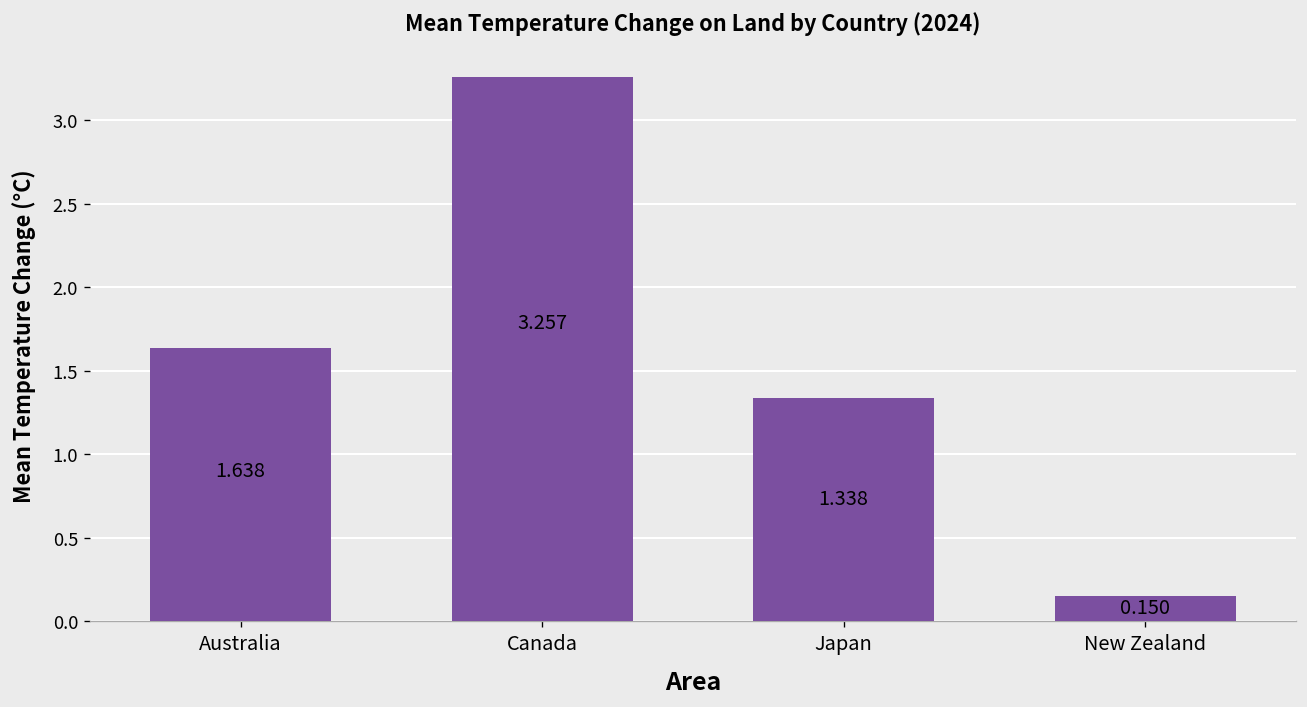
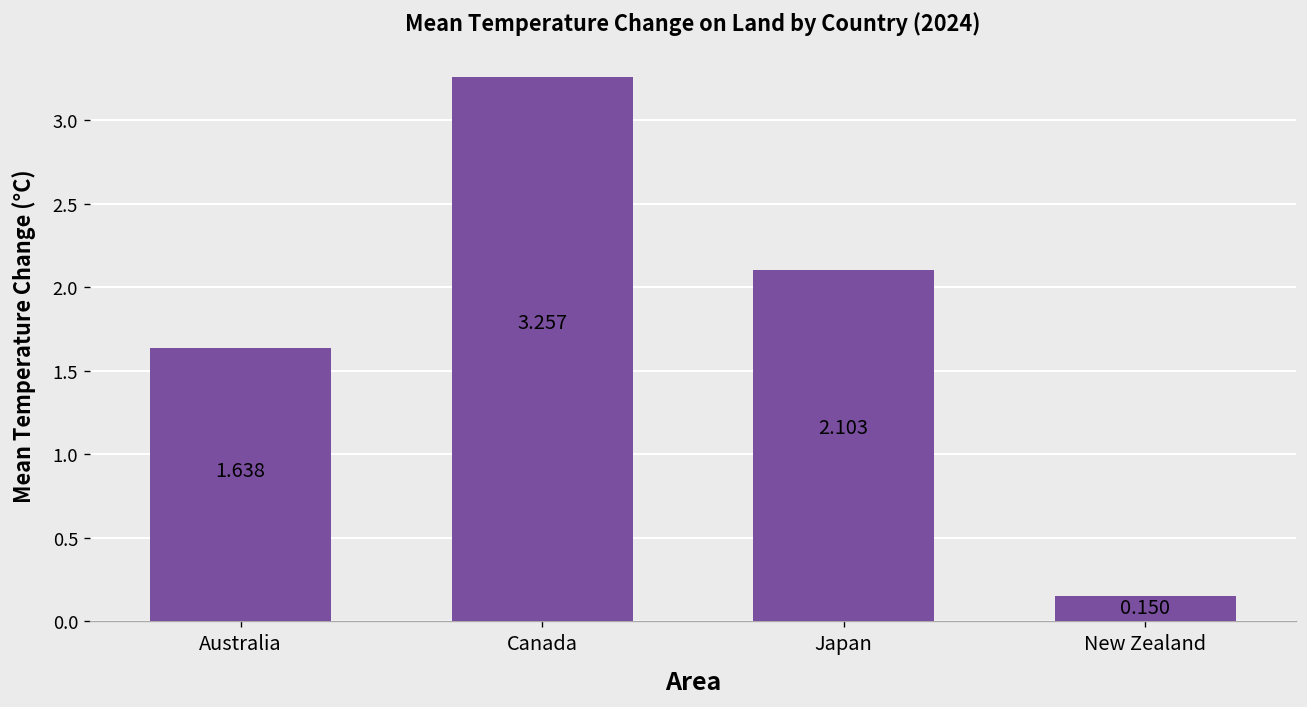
Japan: 1.338 -> 2.103
